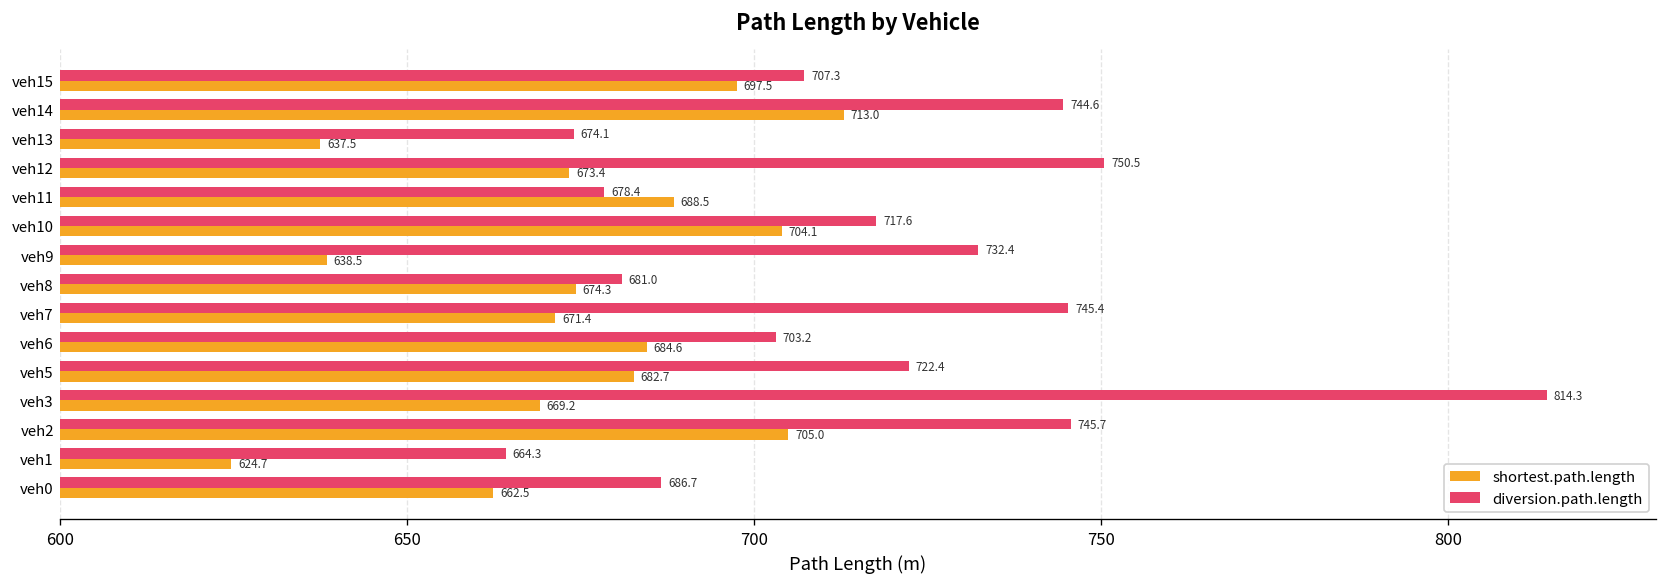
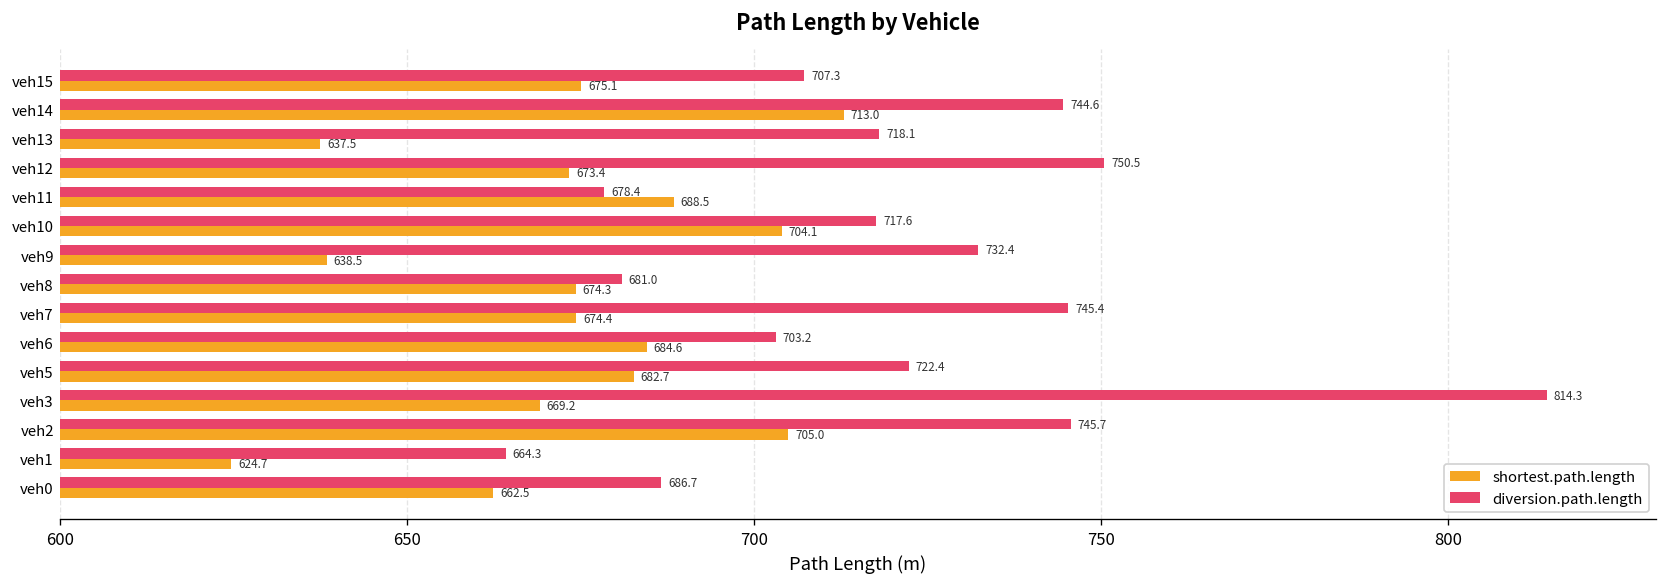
shortest.path.length, veh15: 697.5 -> 675.1
diversion.path.length, veh13: 674.1 -> 718.1
shortest.path.length, veh7: 671.4 -> 674.4
